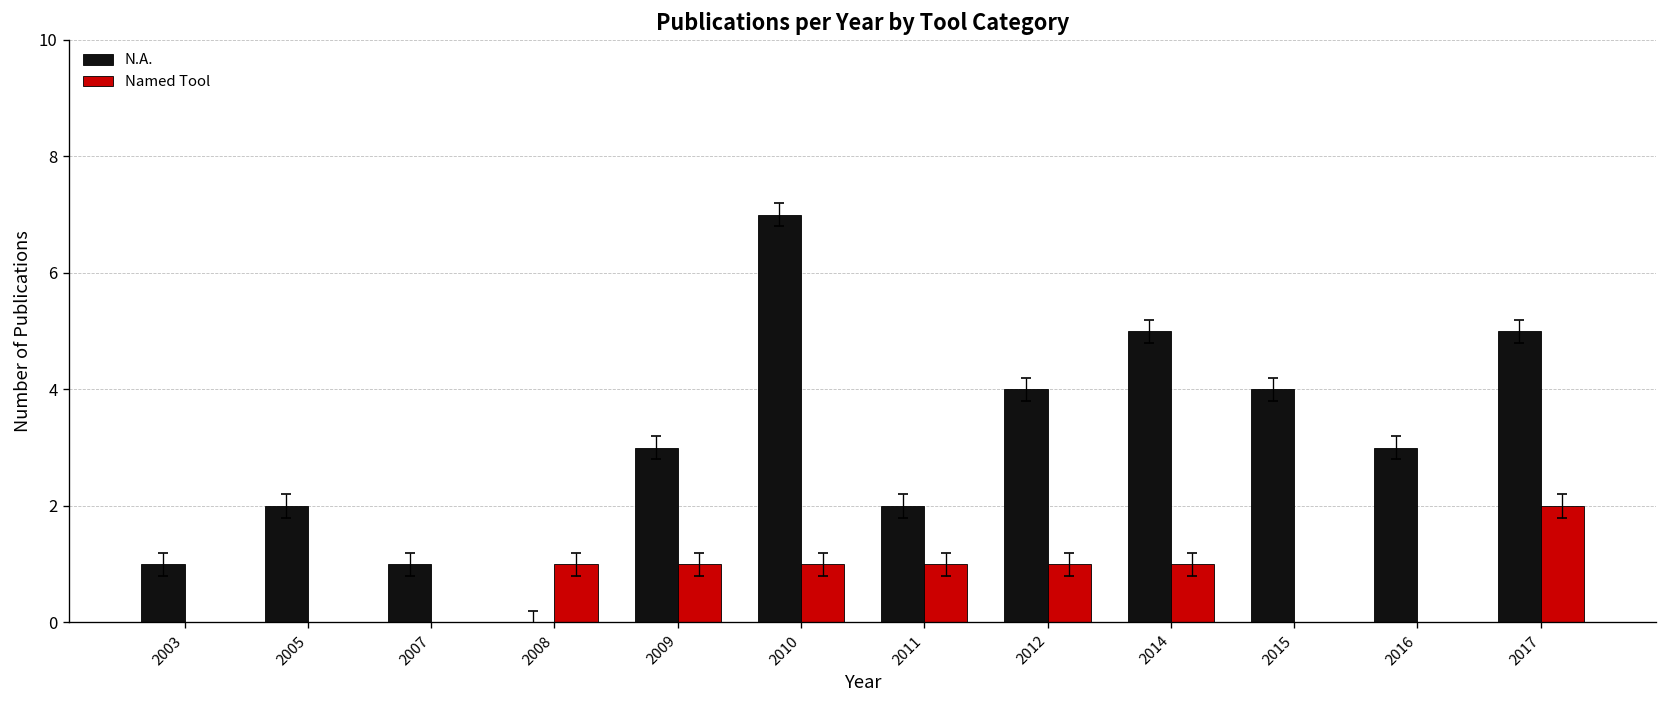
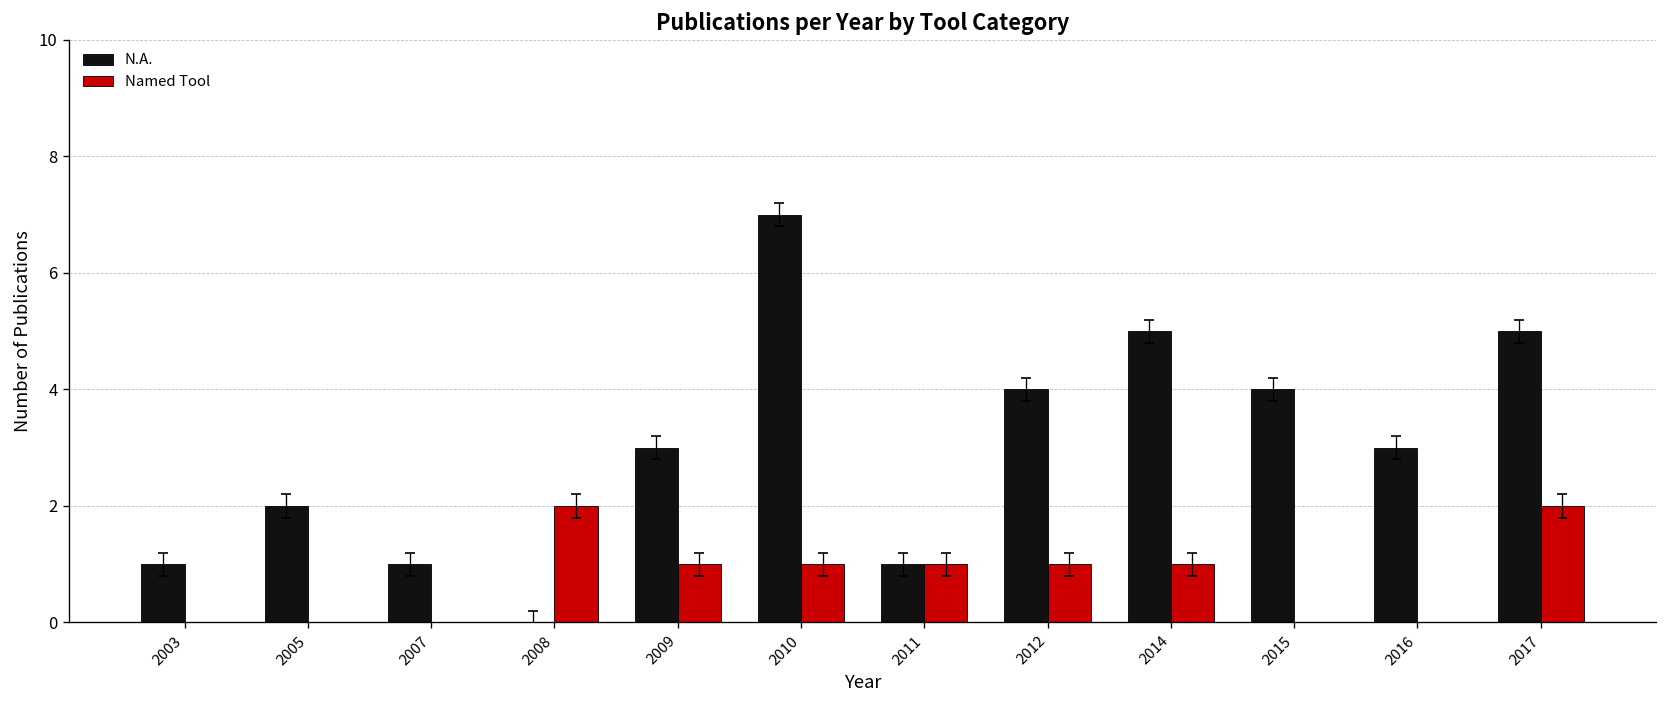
Named Tool, 2008: 1 -> 2
N.A., 2011: 2 -> 1
